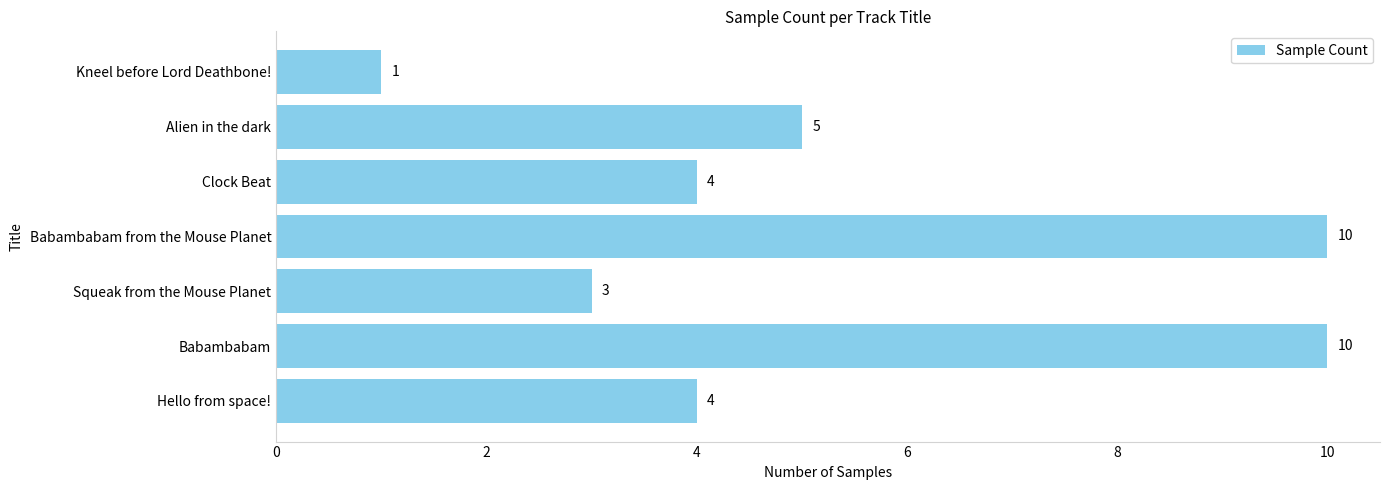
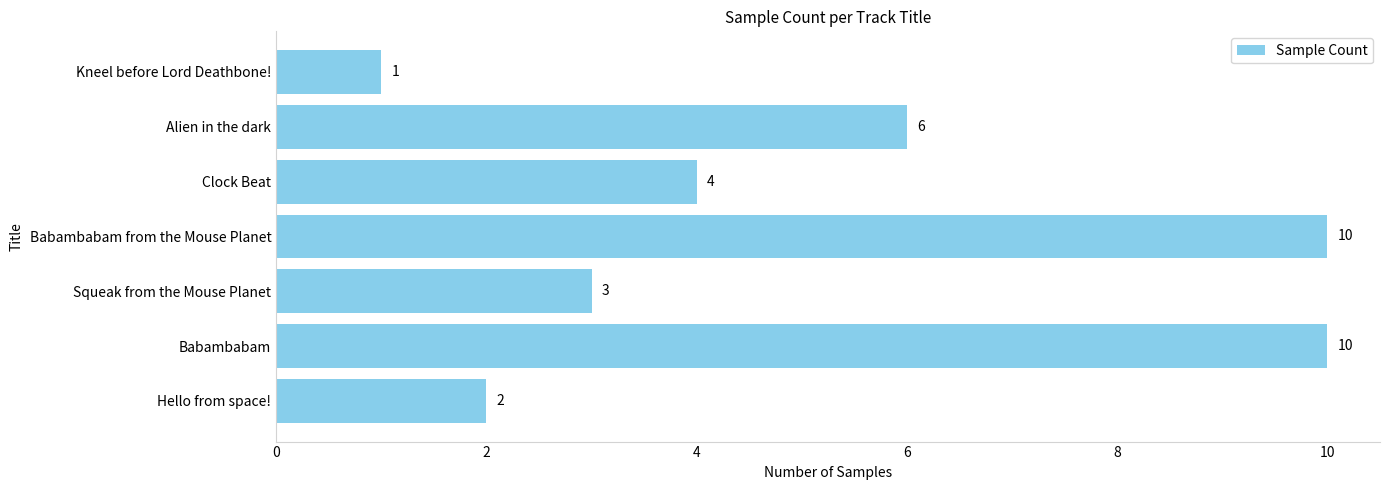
Alien in the dark: 5 -> 6
Hello from space!: 4 -> 2
